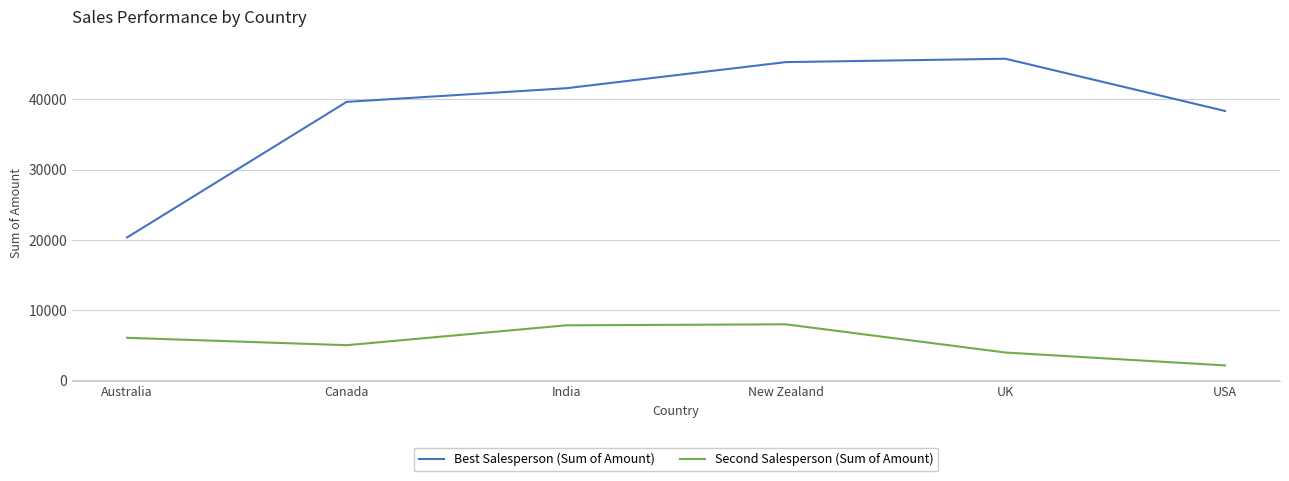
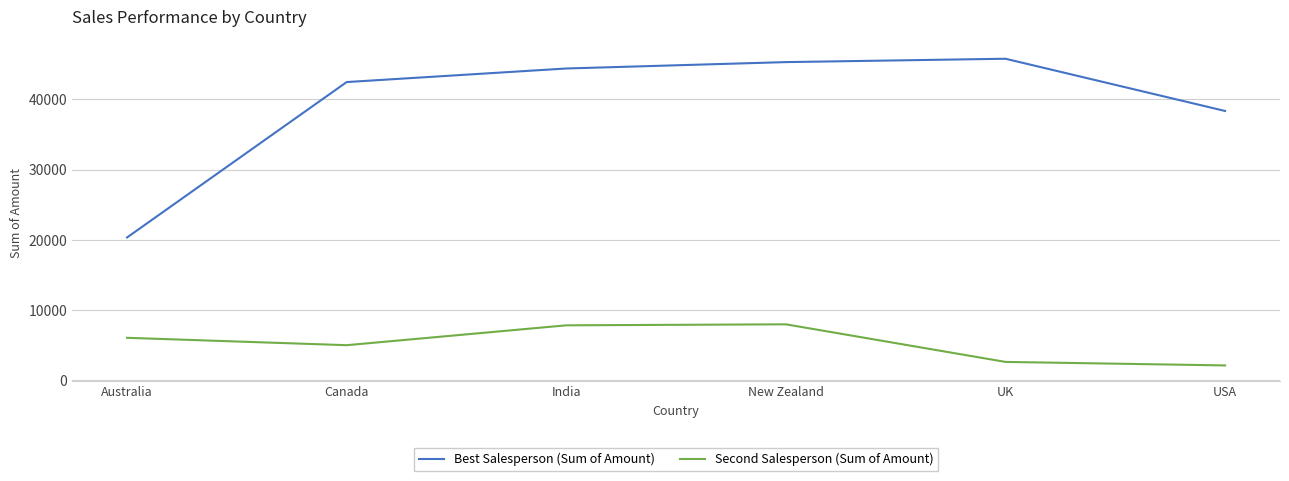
Best Salesperson (Sum of Amount), Canada: 40000 -> 42000
Best Salesperson (Sum of Amount), India: 42000 -> 44000
Second Salesperson (Sum of Amount), UK: 4000 -> 3000
